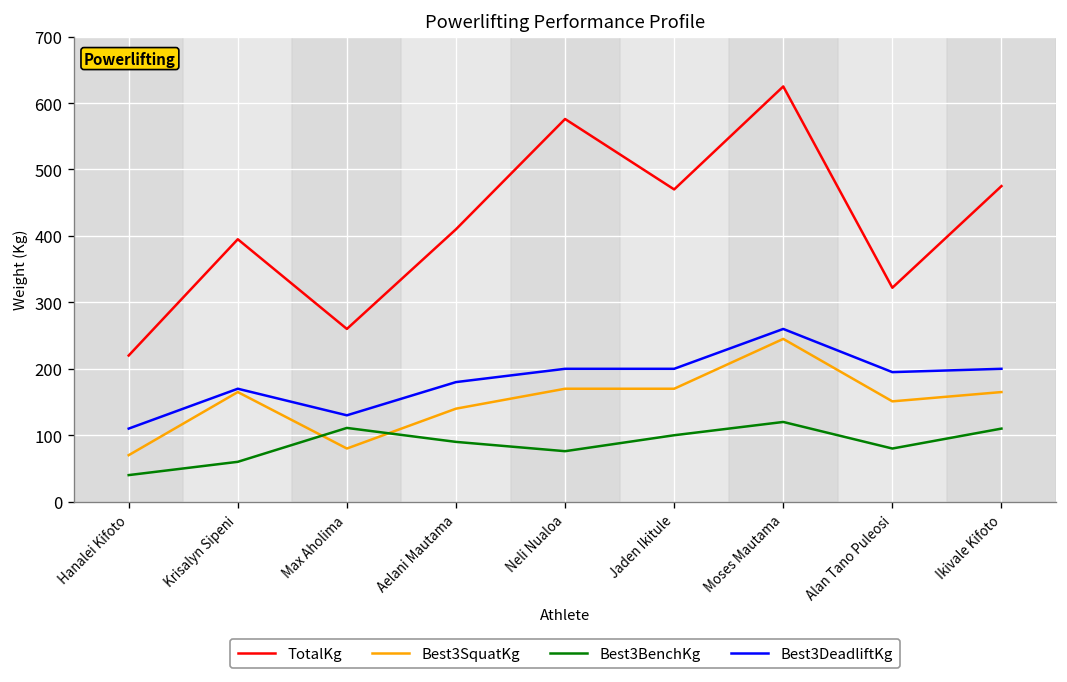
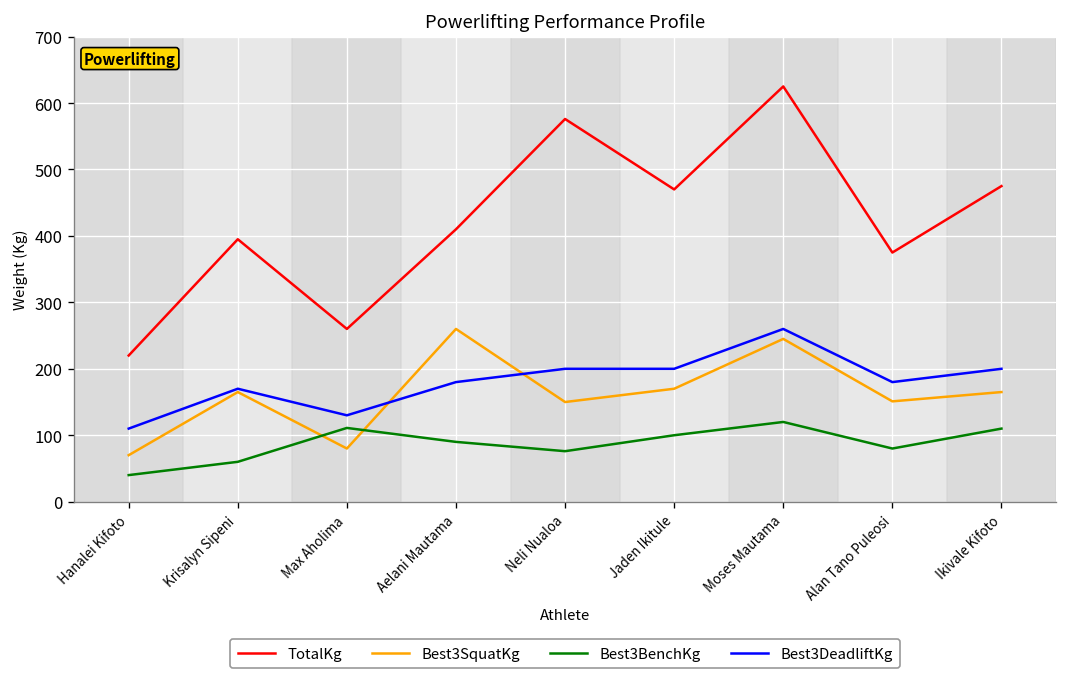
Best3SquatKg, Aelani Mautama: 140 -> 260
Best3SquatKg, Neli Nualoa: 170 -> 150
TotalKg, Alan Tano Puleosi: 320 -> 380
Best3DeadliftKg, Alan Tano Puleosi: 200 -> 180
